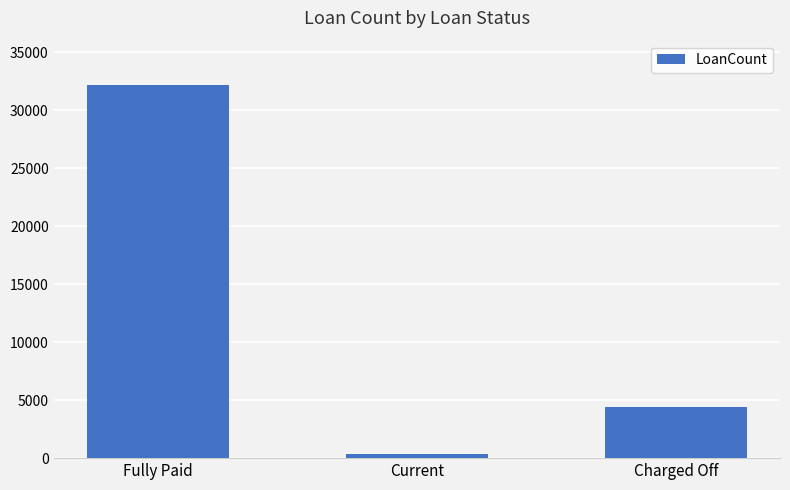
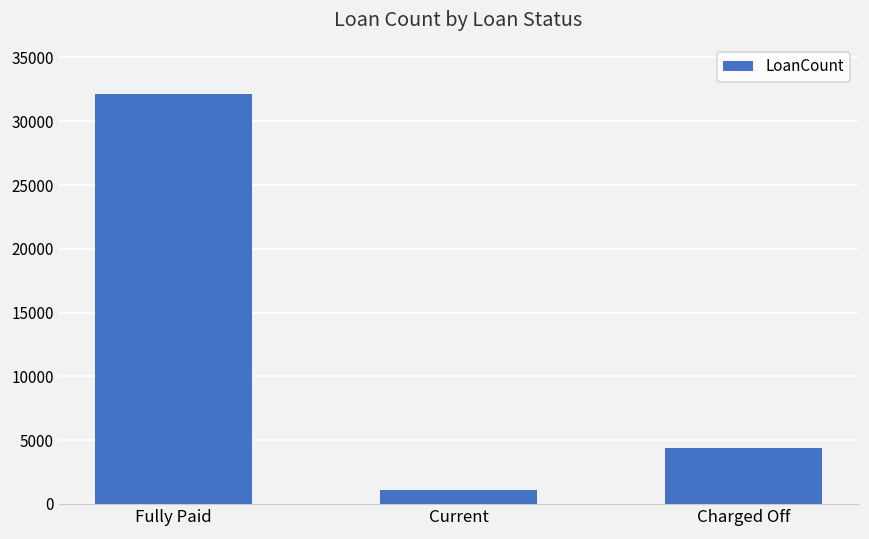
Current: 400 -> 1100
